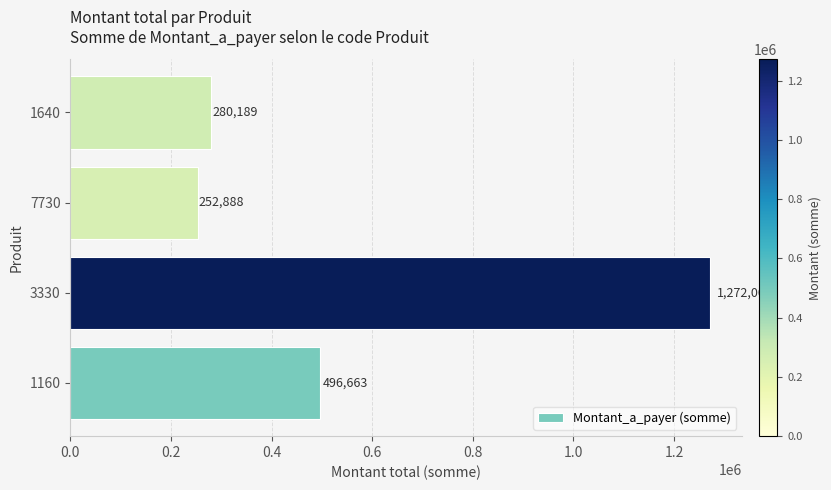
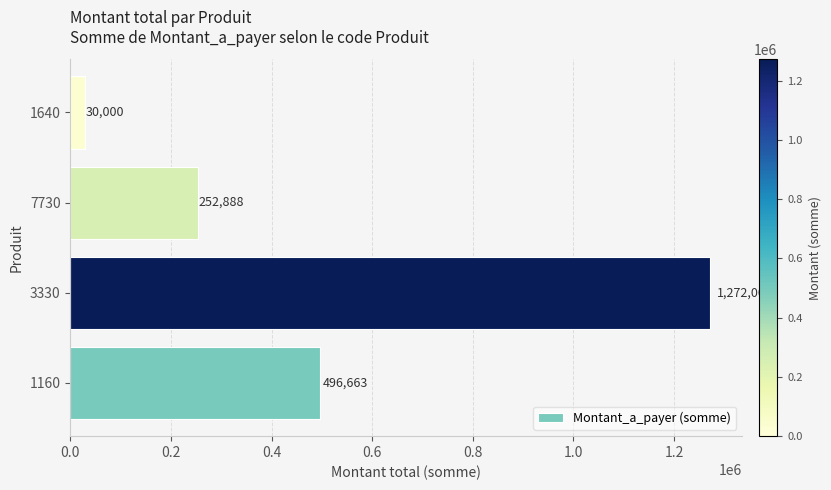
1640: 280,189 -> 30,000
